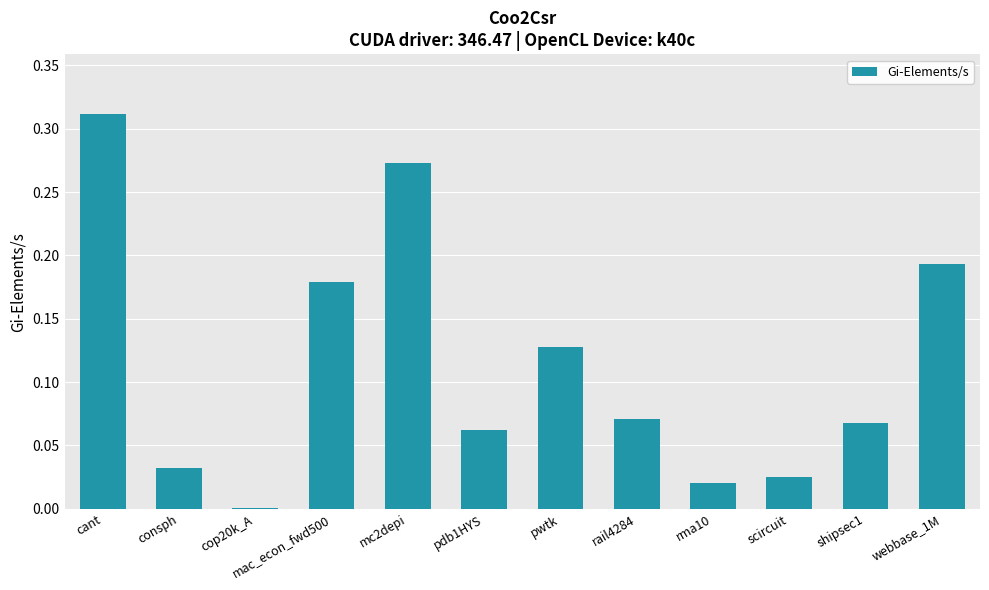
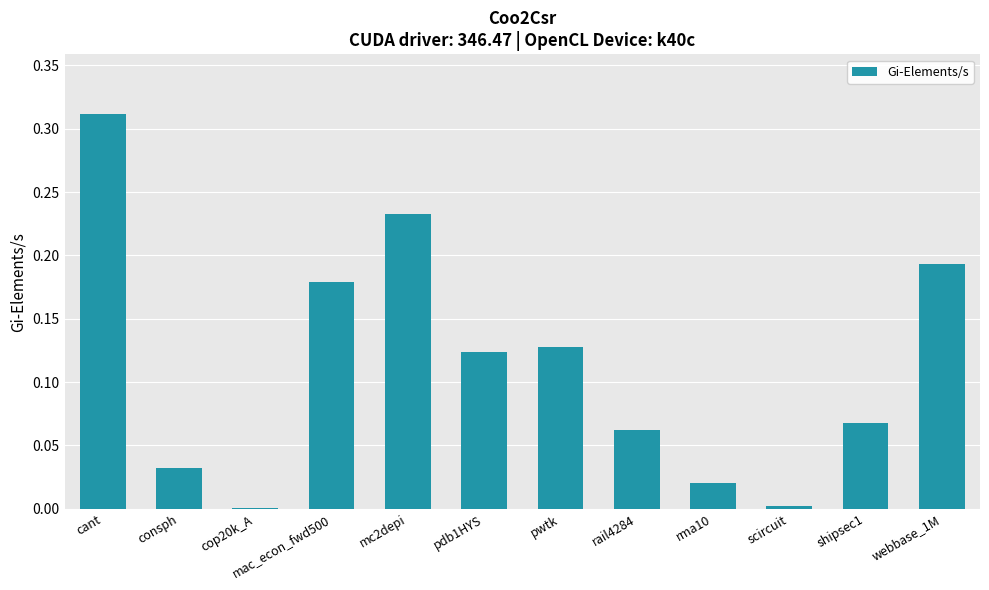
mc2depi: 0.273 -> 0.233
pdb1HYS: 0.062 -> 0.124
rail4284: 0.071 -> 0.062
scircuit: 0.025 -> 0.002
